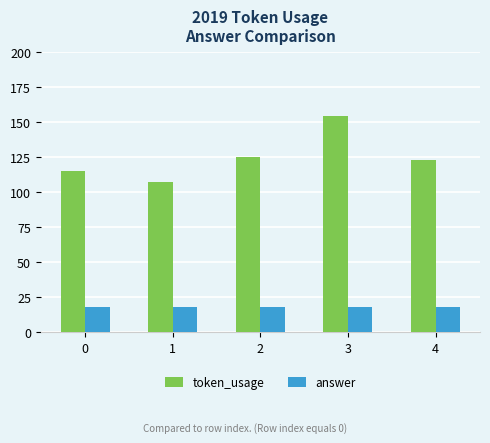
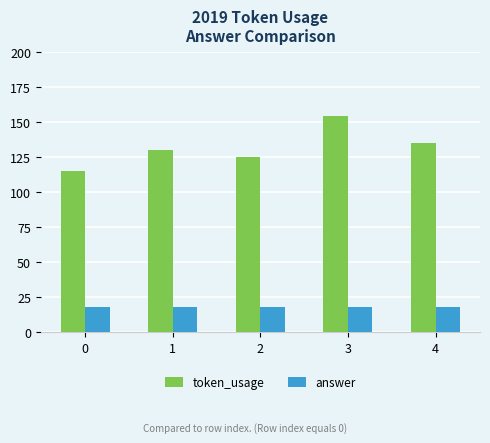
token_usage, 1: 107 -> 130
token_usage, 4: 123 -> 135
